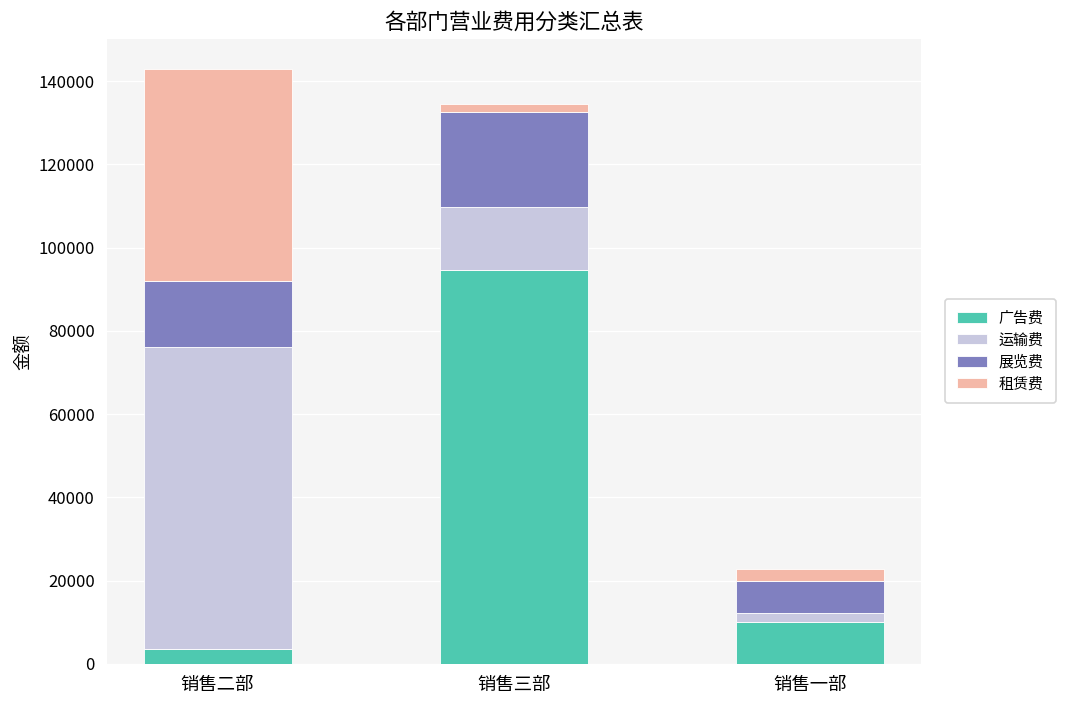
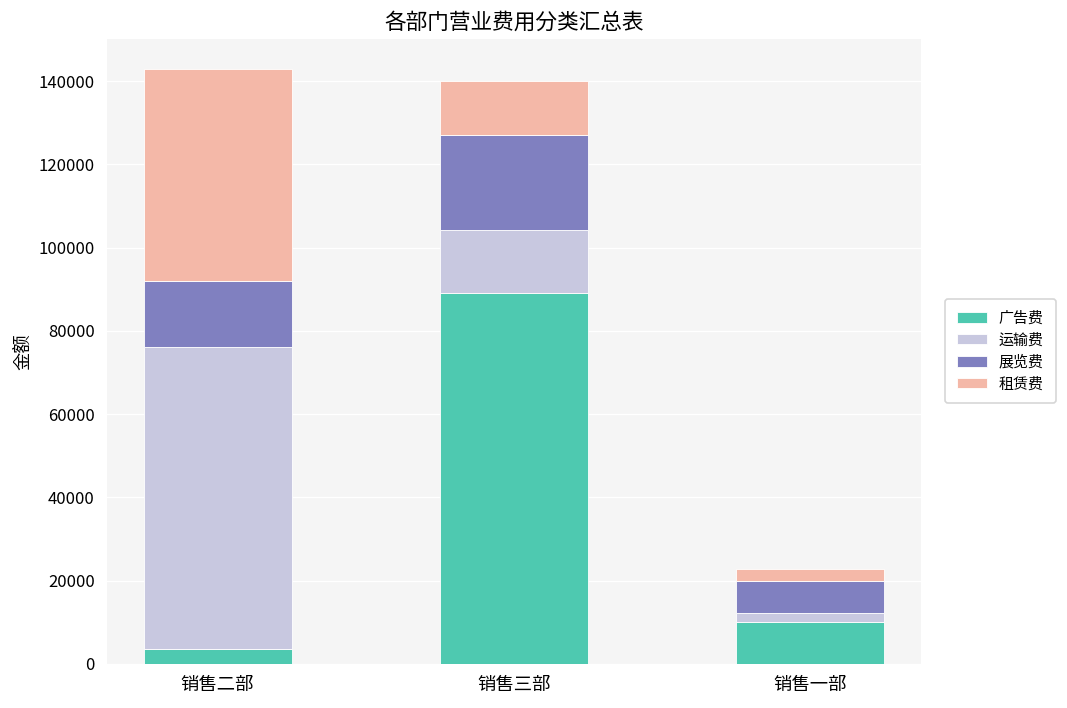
广告费, 销售三部: 95000 -> 89000
租赁费, 销售三部: 2000 -> 13000
